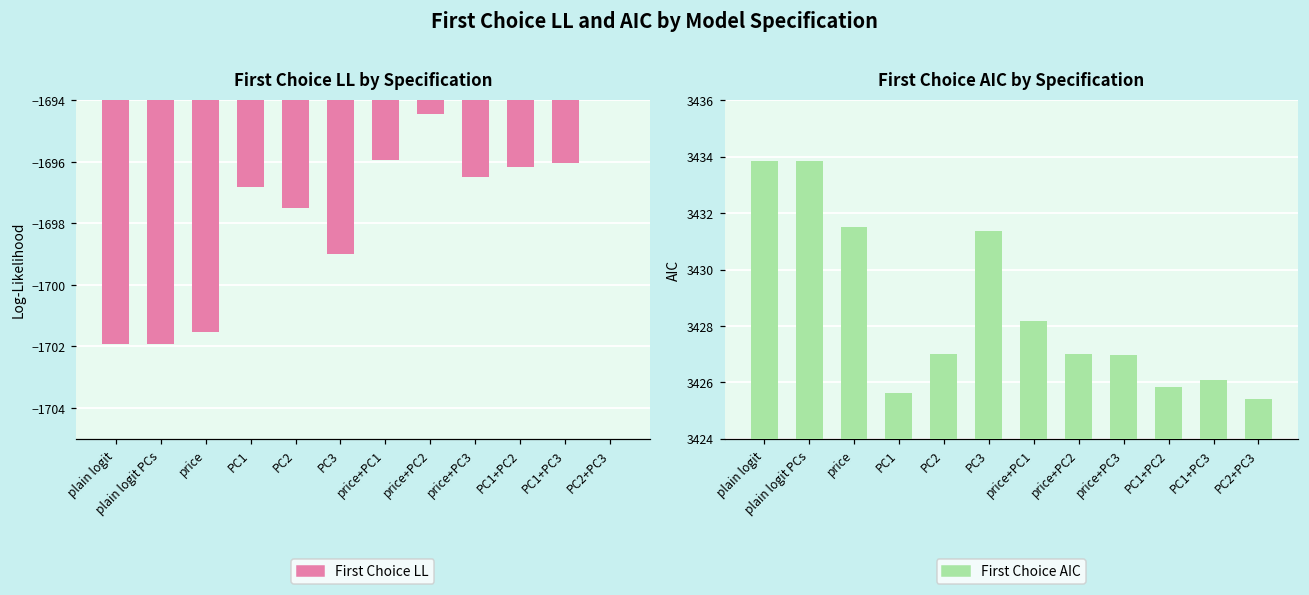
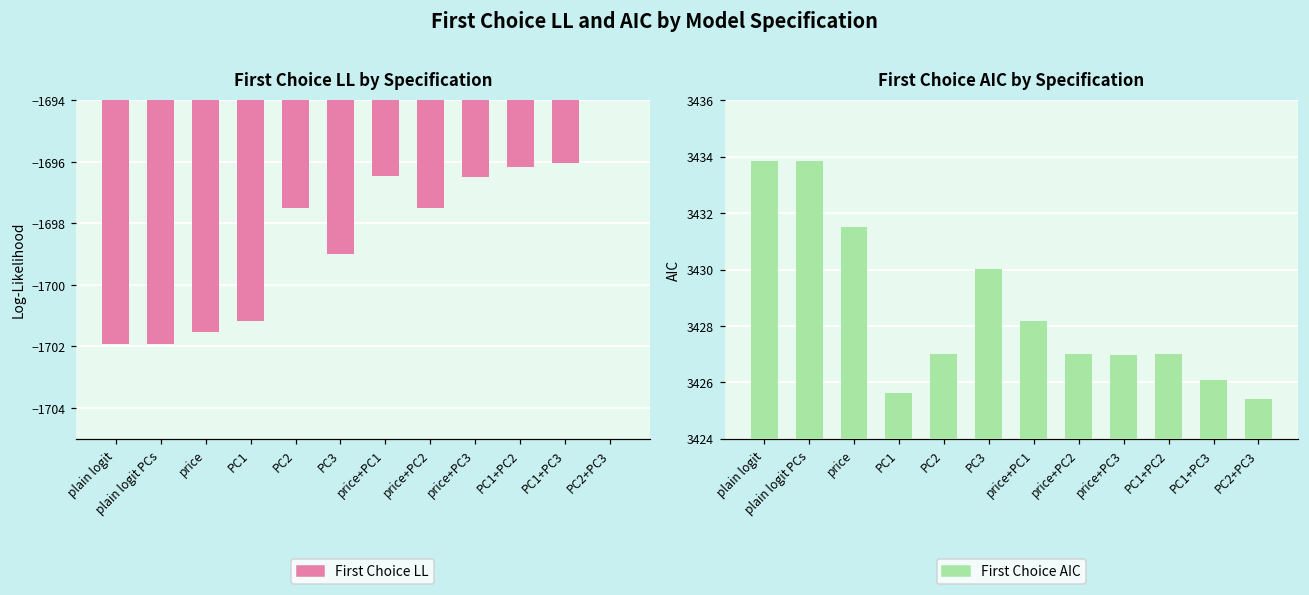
First Choice LL by Specification, PC1: -1696.8 -> -1701.2
First Choice LL by Specification, price+PC1: -1695.9 -> -1696.5
First Choice LL by Specification, price+PC2: -1694.4 -> -1697.5
First Choice AIC by Specification, PC3: 3431.4 -> 3430.0
First Choice AIC by Specification, PC1+PC2: 3425.8 -> 3427.0
